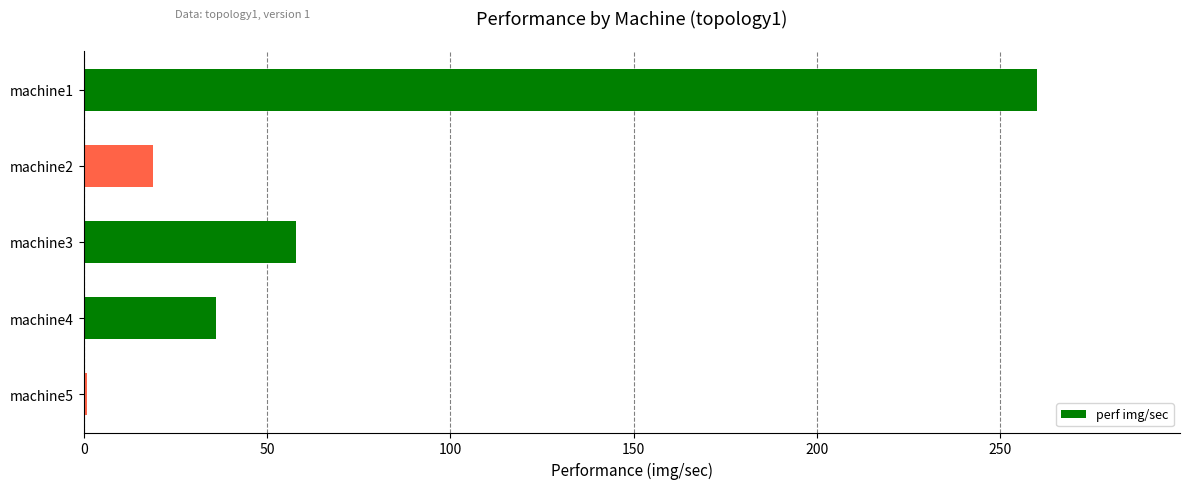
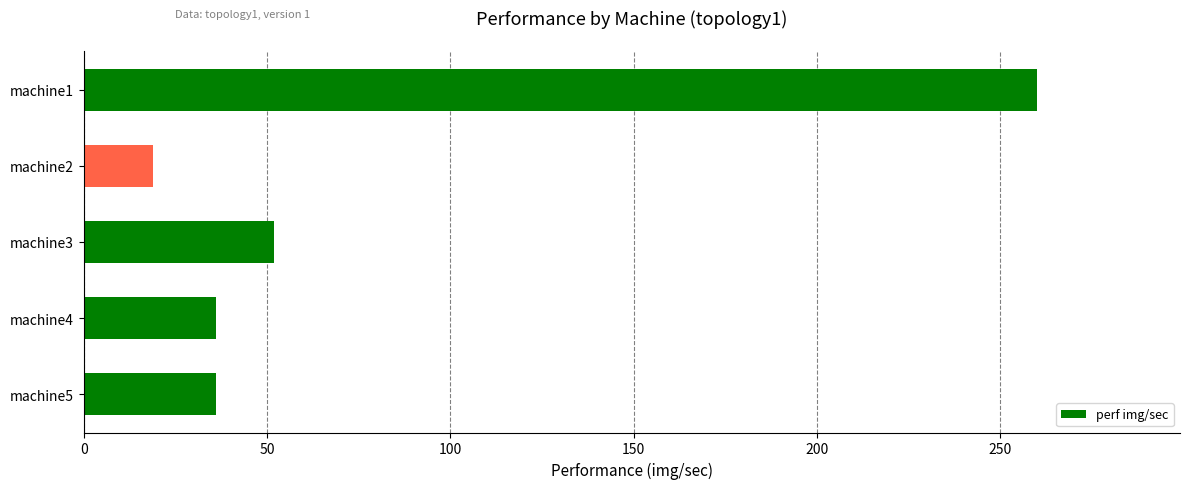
machine3: 58 -> 52
machine5: 1 -> 36
